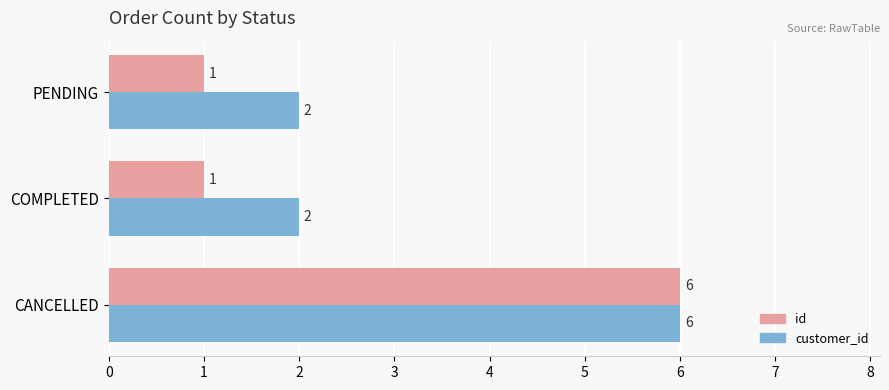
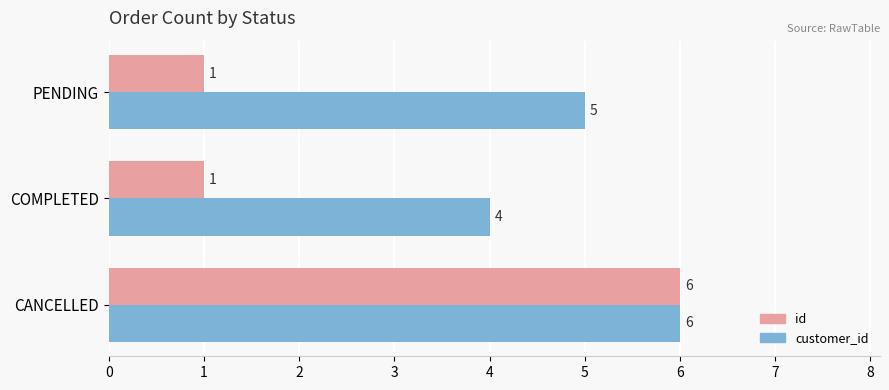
customer_id, PENDING: 2 -> 5
customer_id, COMPLETED: 2 -> 4
